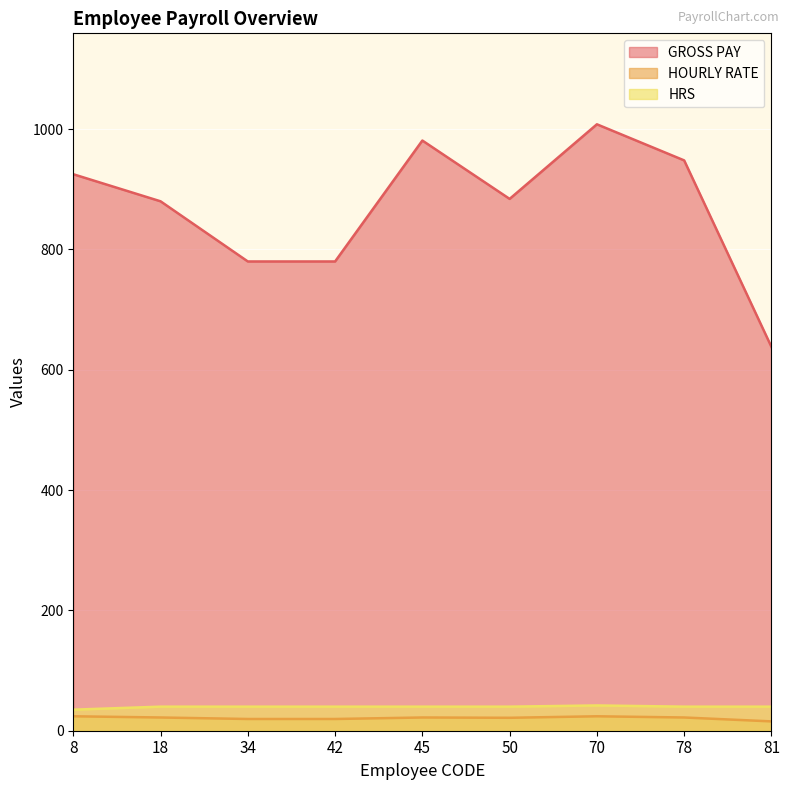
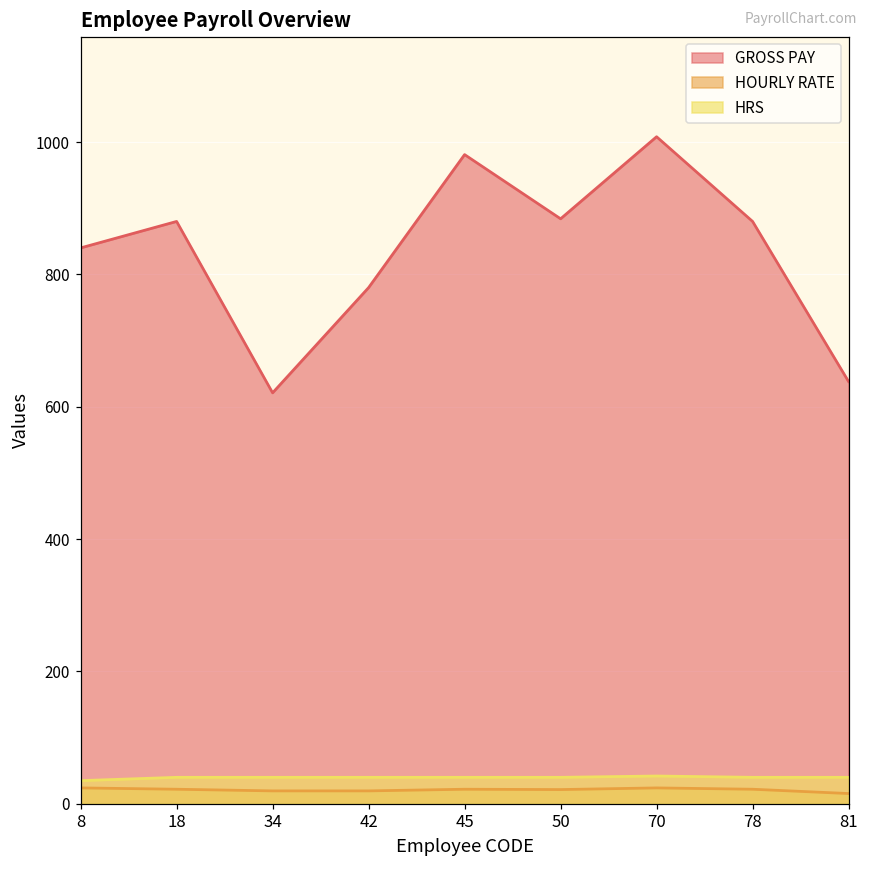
GROSS PAY, 8: 930 -> 840
GROSS PAY, 34: 780 -> 620
GROSS PAY, 78: 950 -> 880
